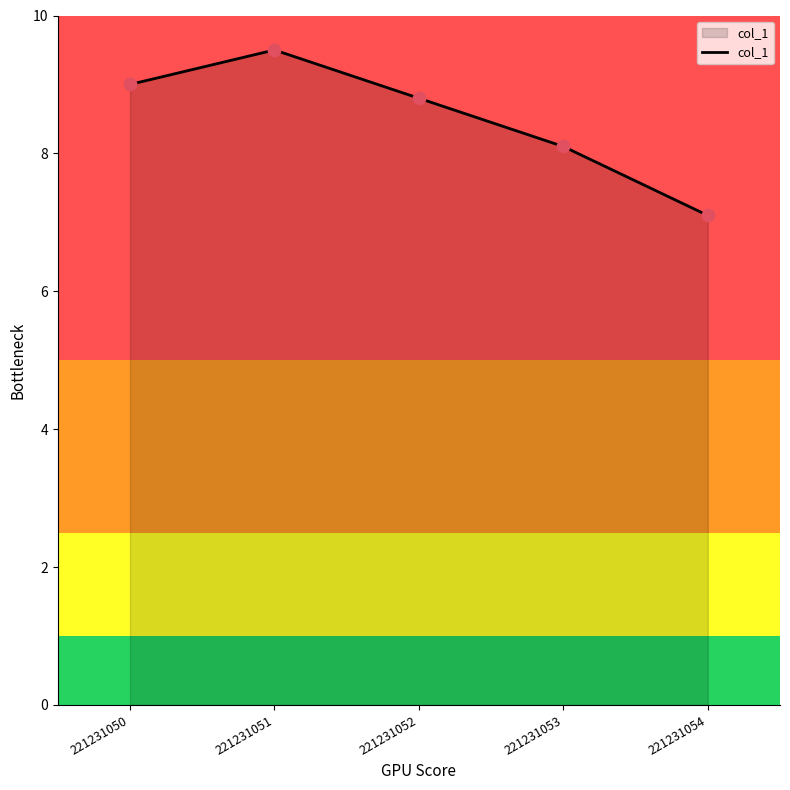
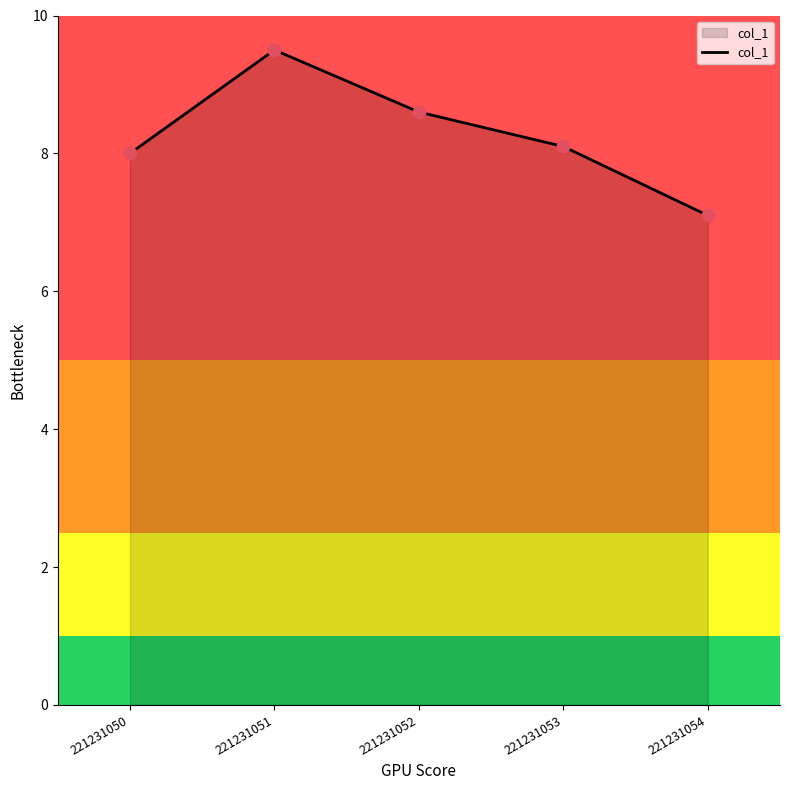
221231050: 9 -> 8
221231052: 8.8 -> 8.6
